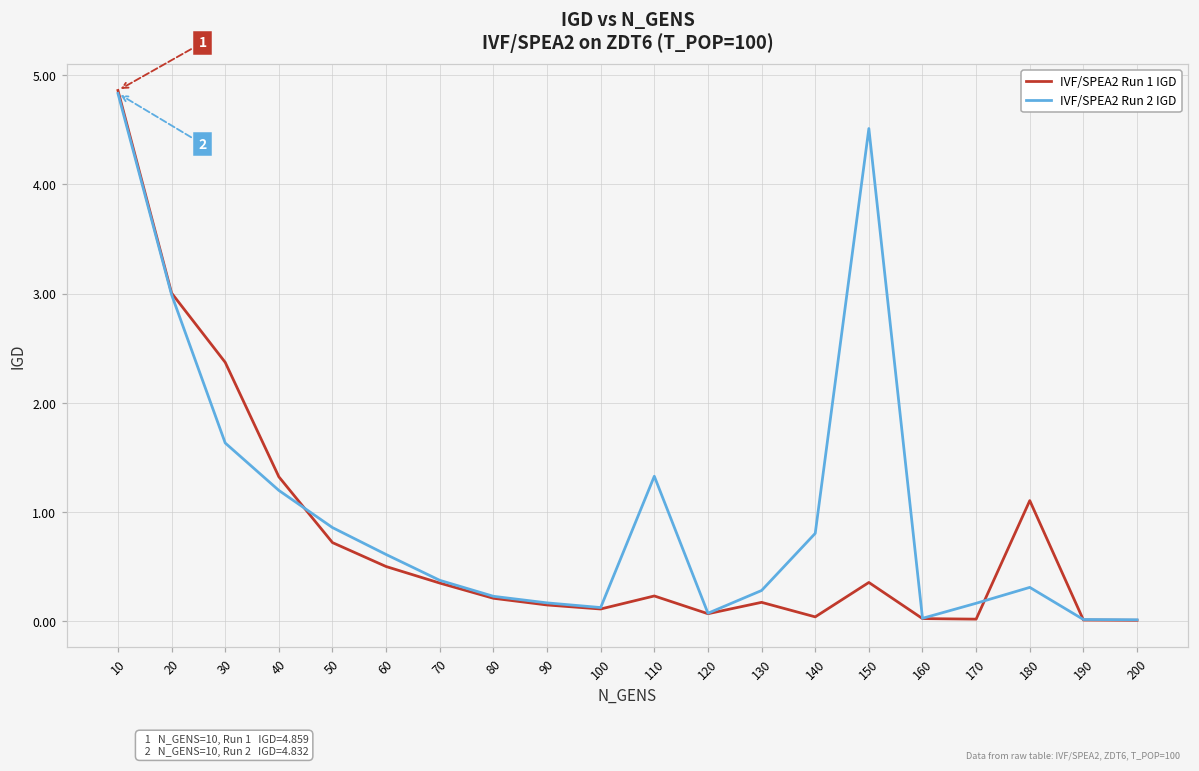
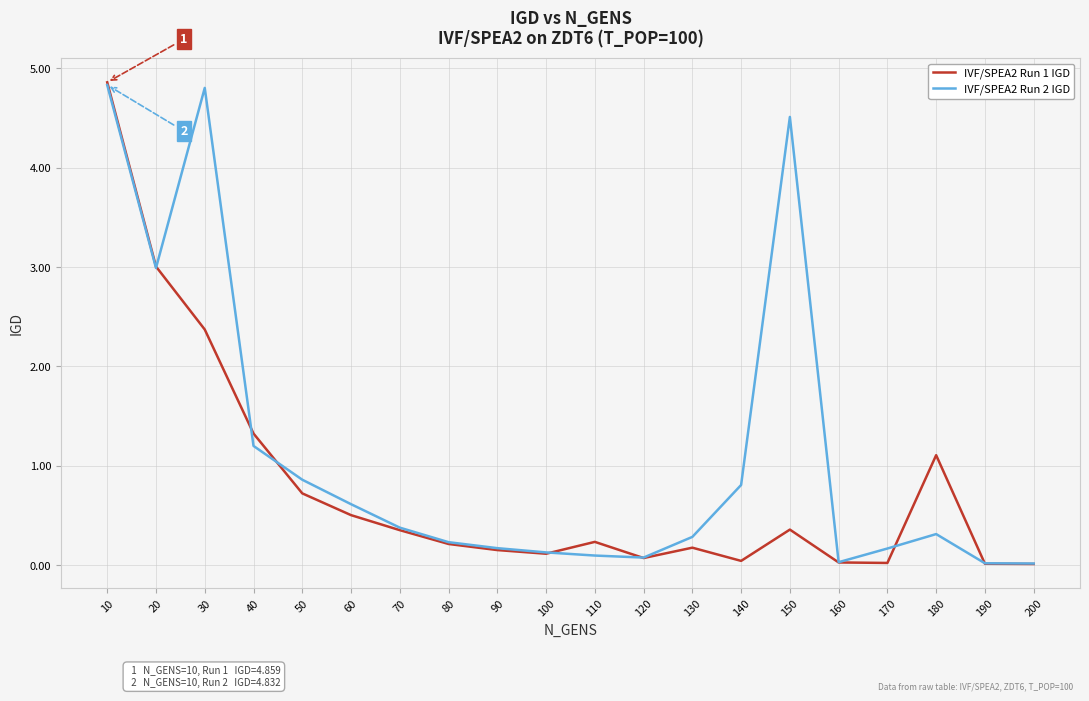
IVF/SPEA2 Run 2 IGD, 30: 1.6 -> 4.8
IVF/SPEA2 Run 2 IGD, 110: 1.3 -> 0.1
